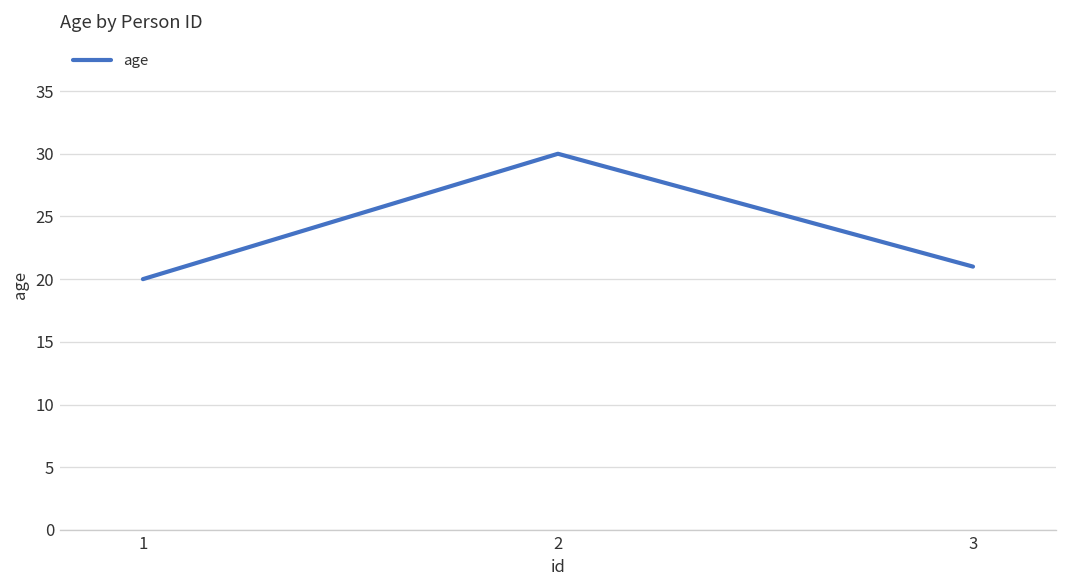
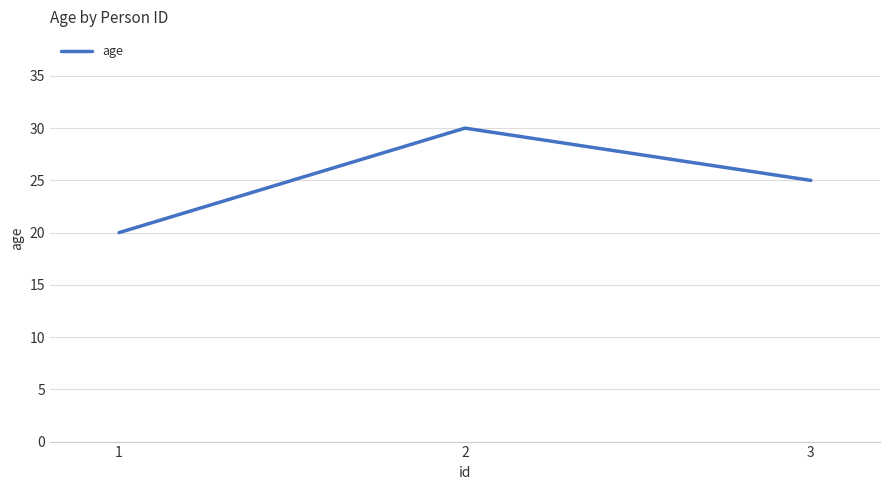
3: 21 -> 25
